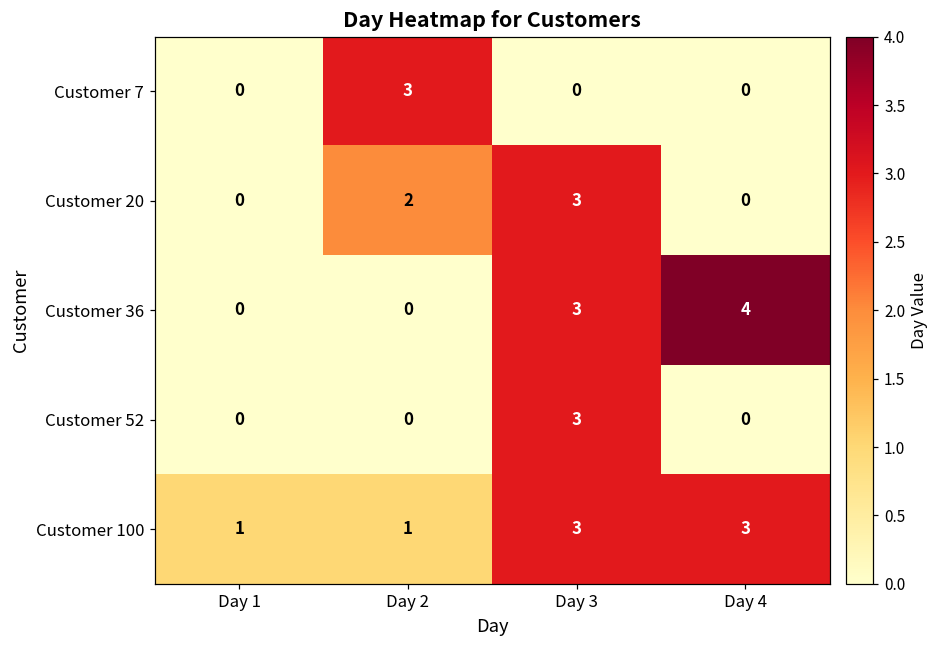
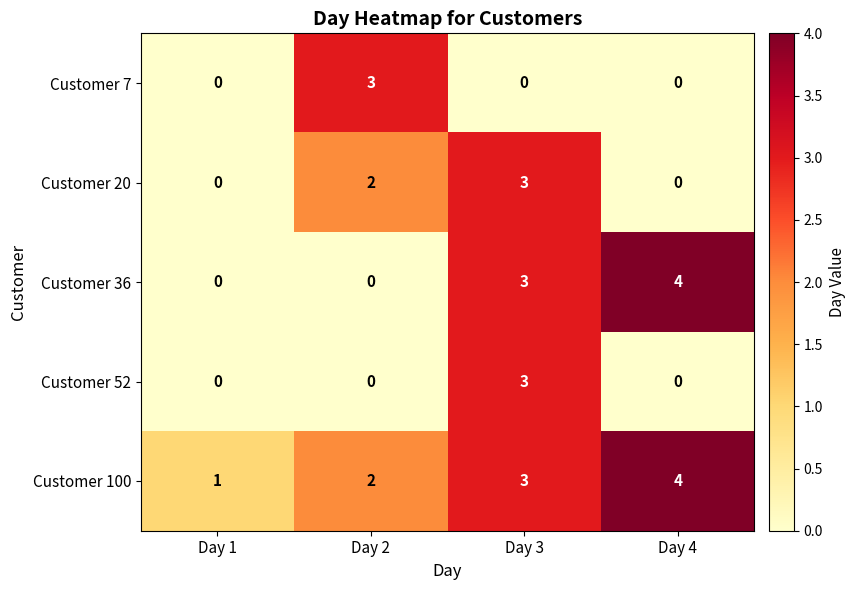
Customer 100, Day 2: 1 -> 2
Customer 100, Day 4: 3 -> 4
